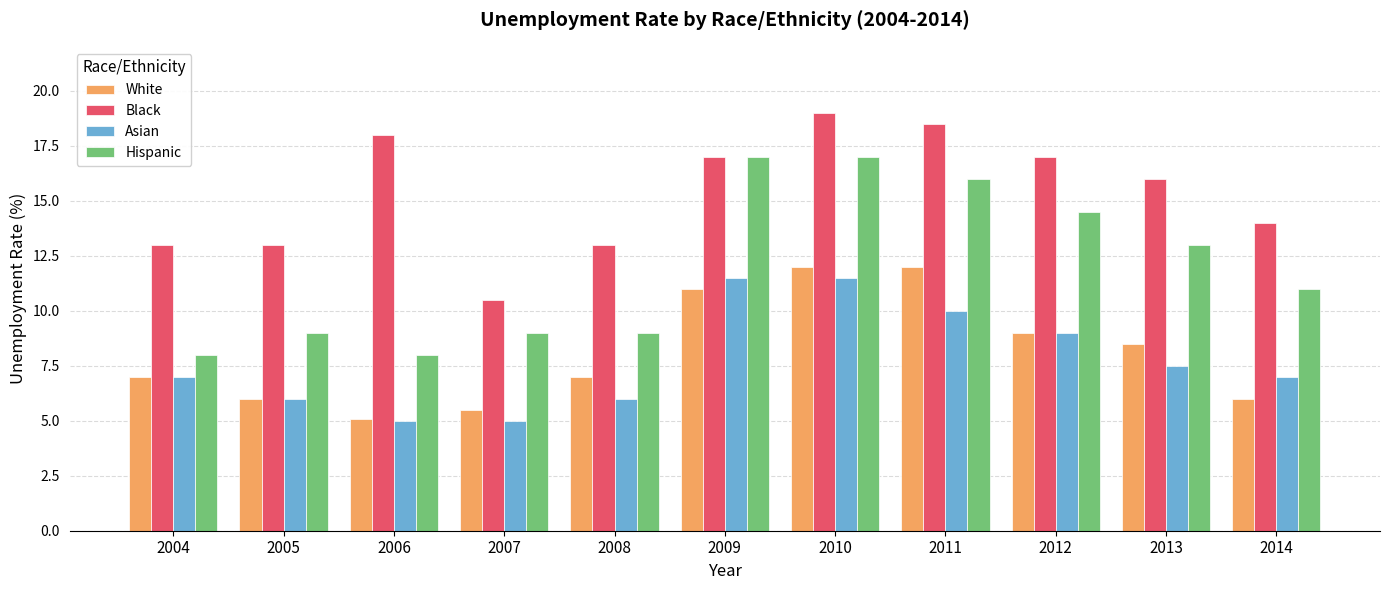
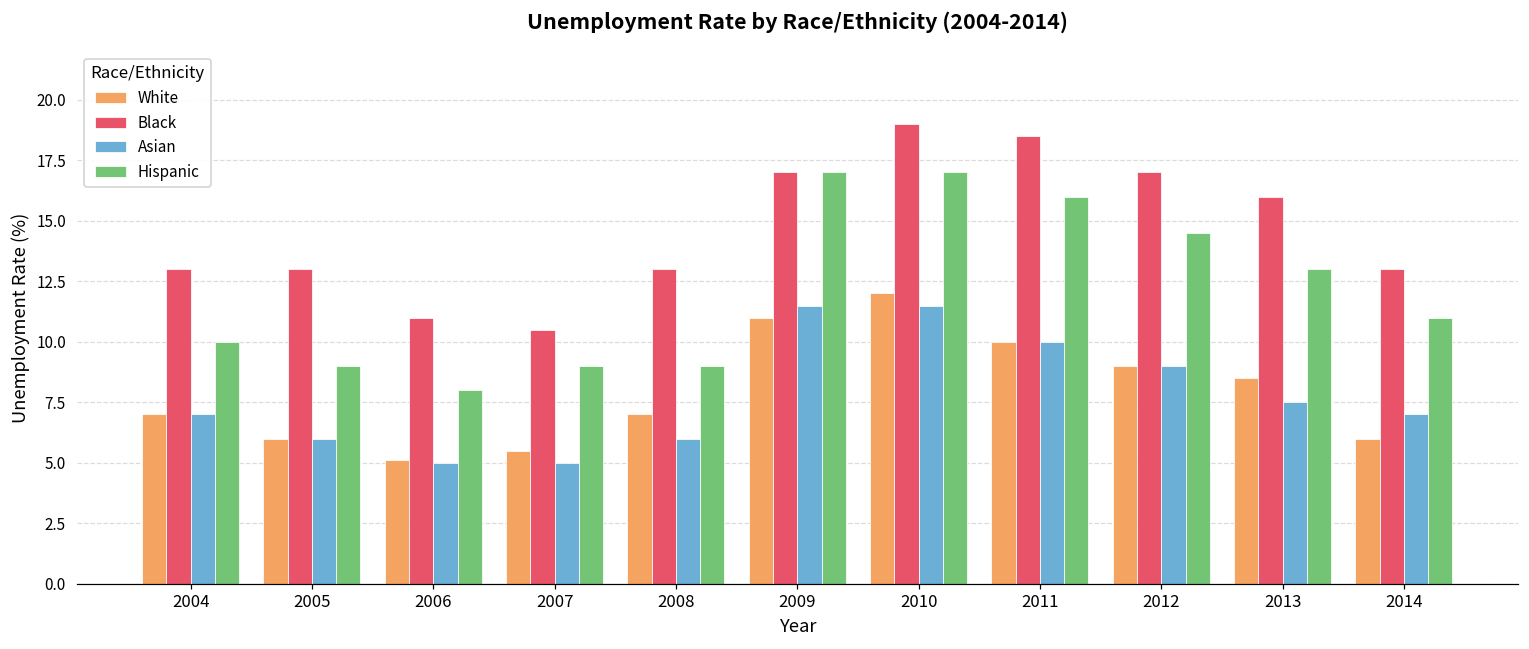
Hispanic, 2004: 8 -> 10
Black, 2006: 18 -> 11
White, 2011: 12 -> 10
Black, 2014: 14 -> 13
